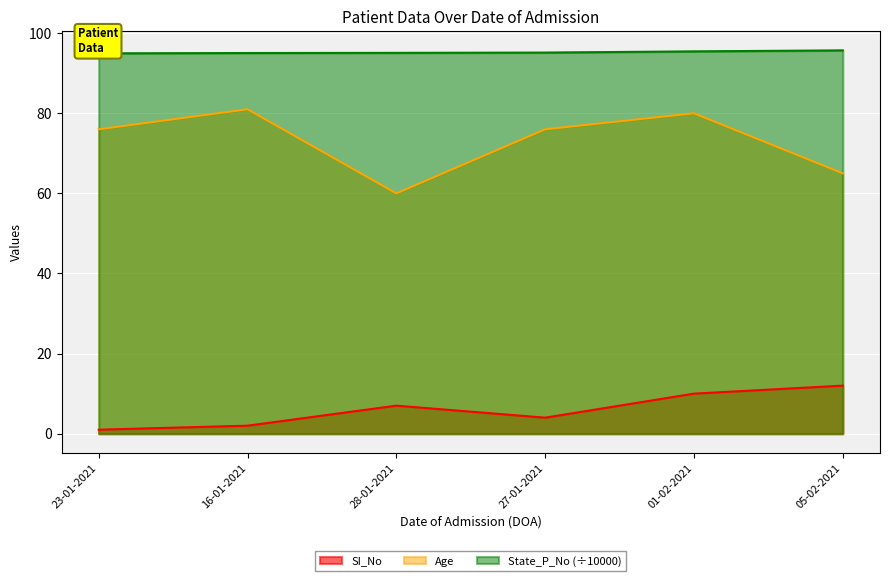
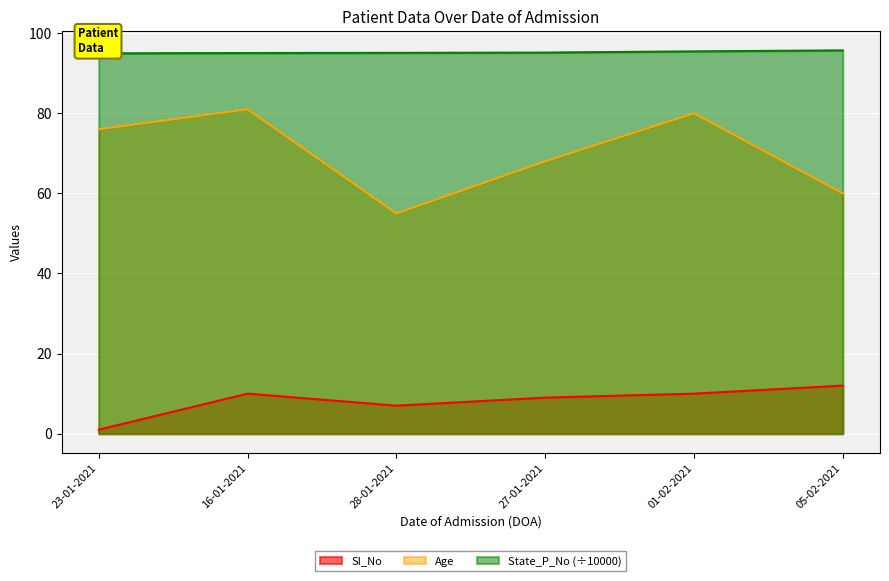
SI_No, 16-01-2021: 2 -> 10
Age, 28-01-2021: 60 -> 55
SI_No, 27-01-2021: 4 -> 9
Age, 27-01-2021: 76 -> 68
Age, 05-02-2021: 65 -> 60
